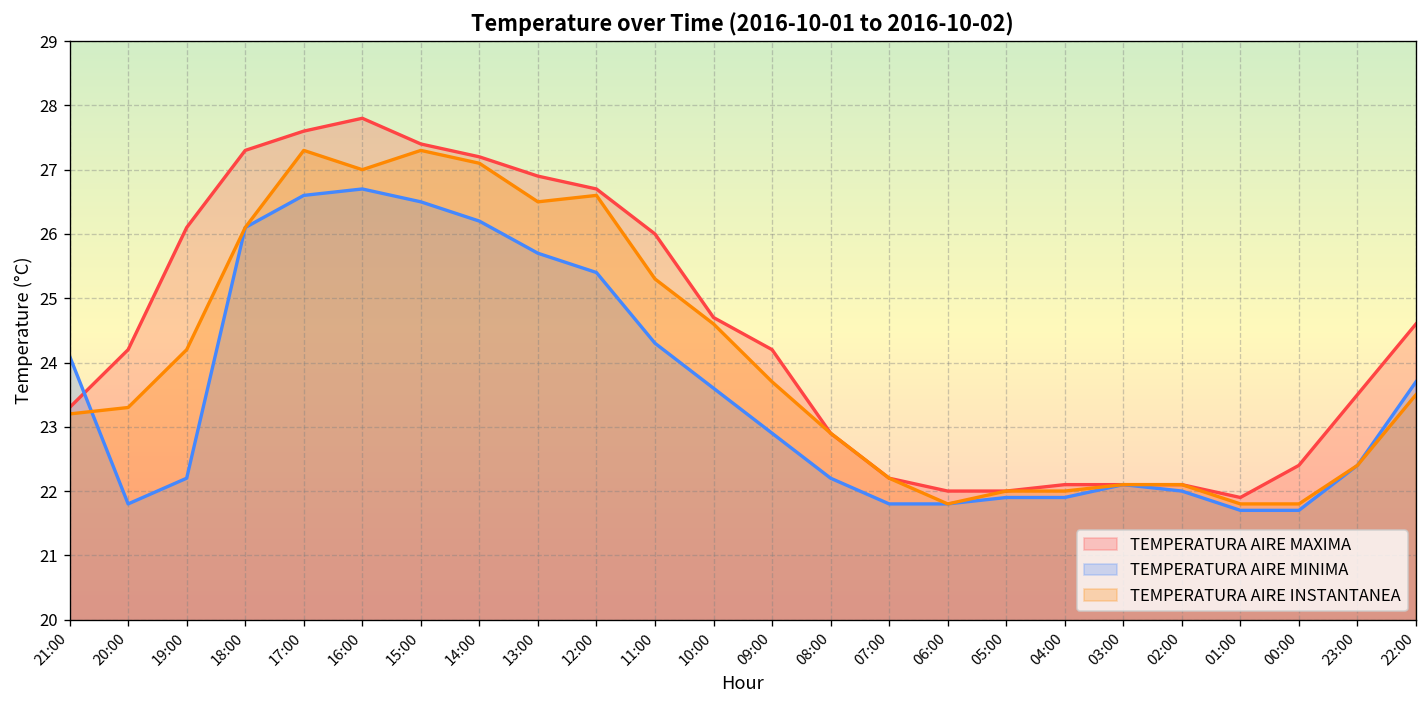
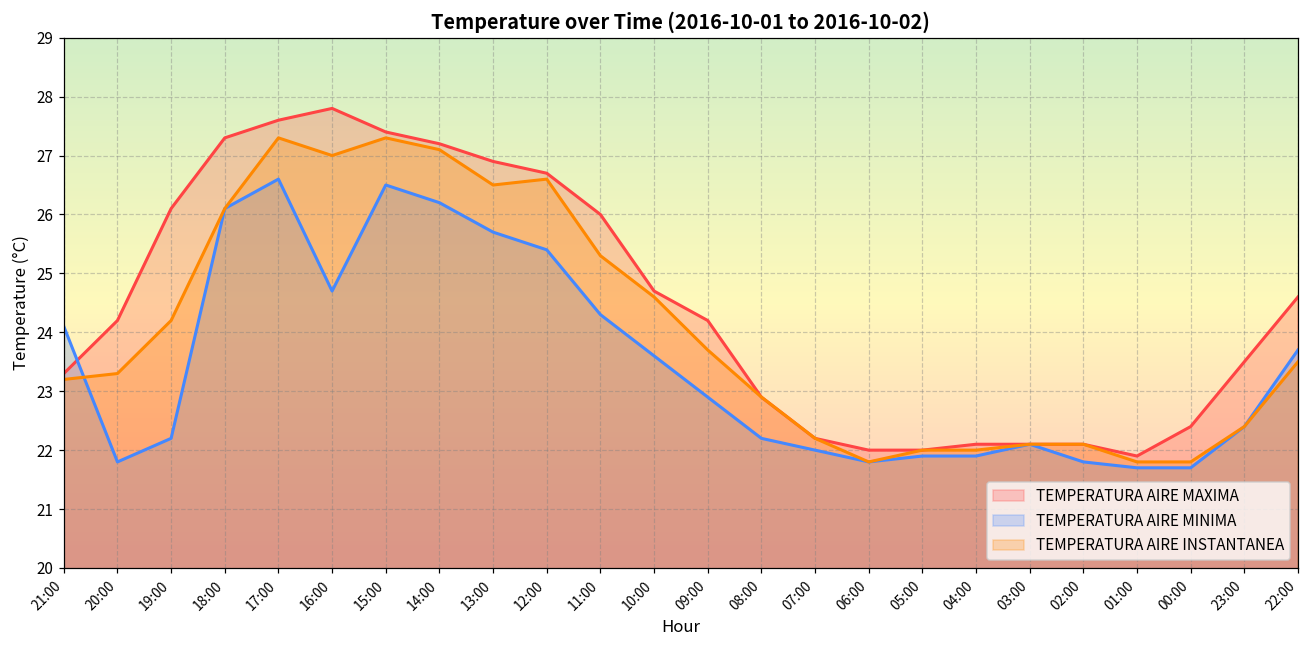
TEMPERATURA AIRE MINIMA, 16:00: 26.7 -> 24.7
TEMPERATURA AIRE MINIMA, 07:00: 21.8 -> 22.0
TEMPERATURA AIRE MINIMA, 02:00: 22.0 -> 21.8
